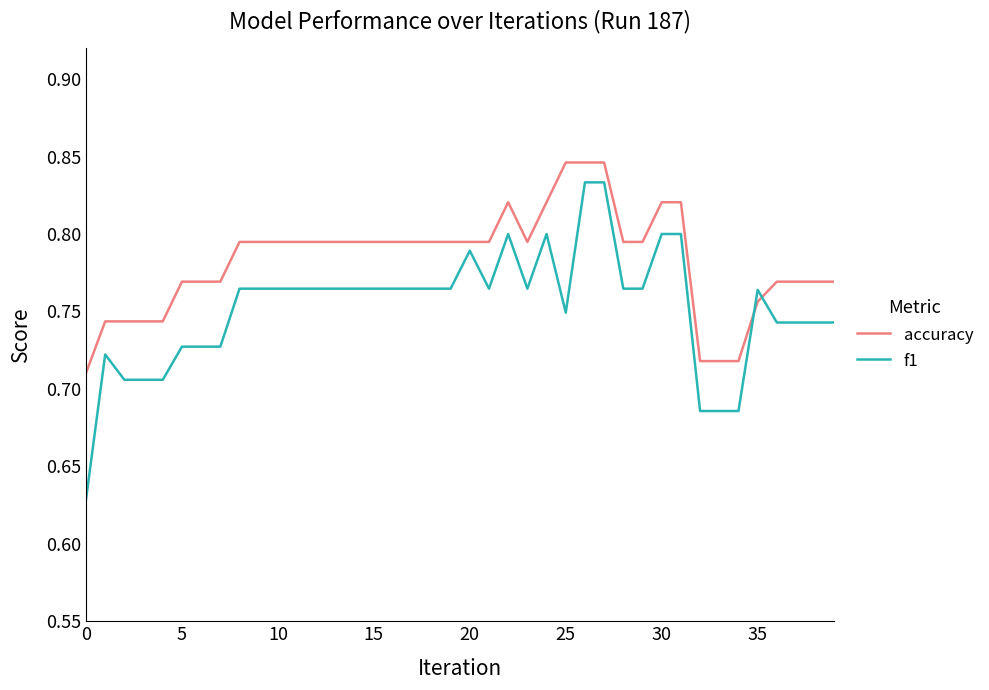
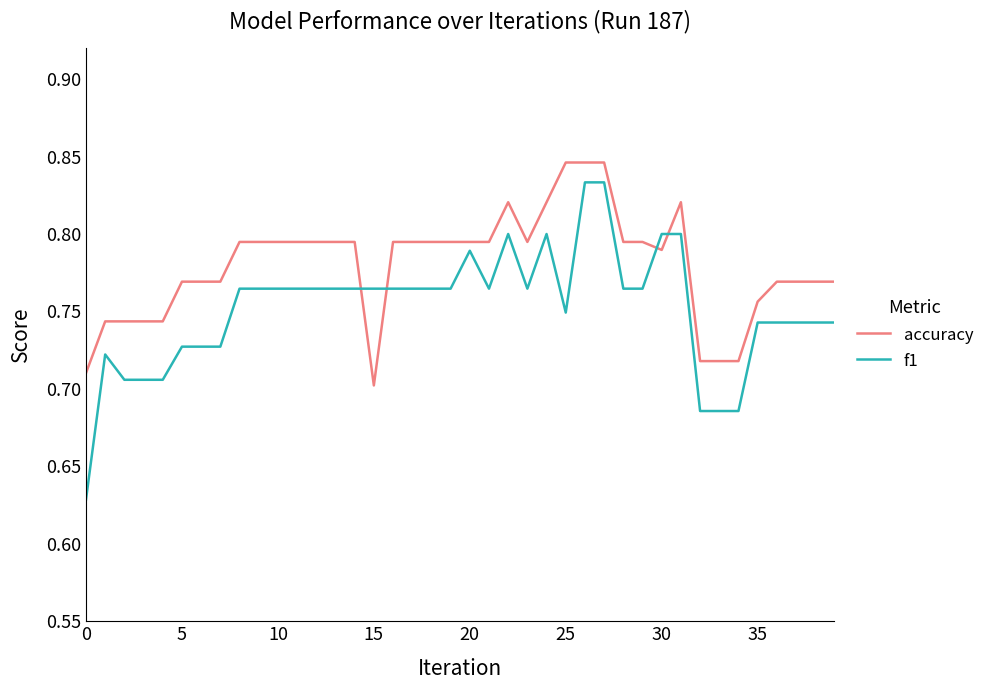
accuracy, 15: 0.795 -> 0.702
accuracy, 30: 0.821 -> 0.790
f1, 35: 0.764 -> 0.743
